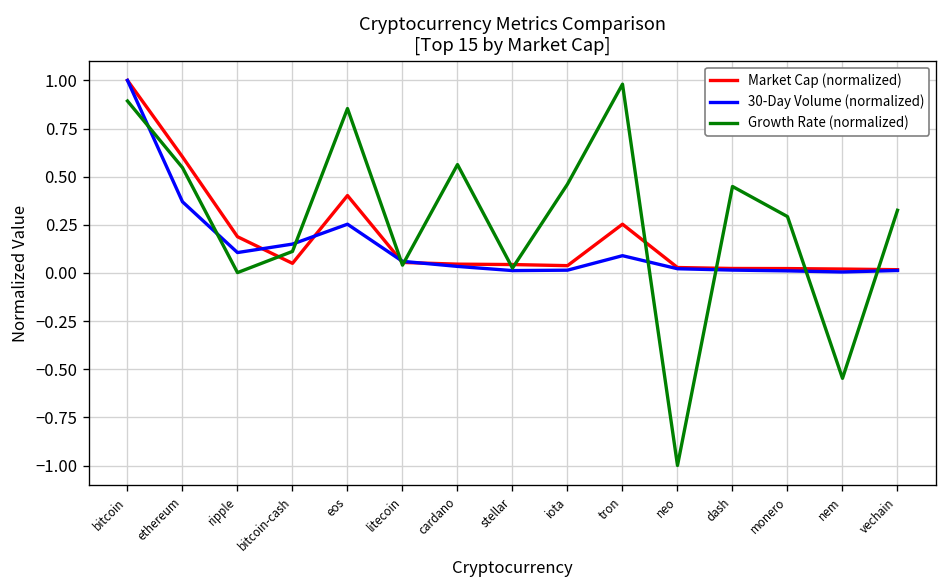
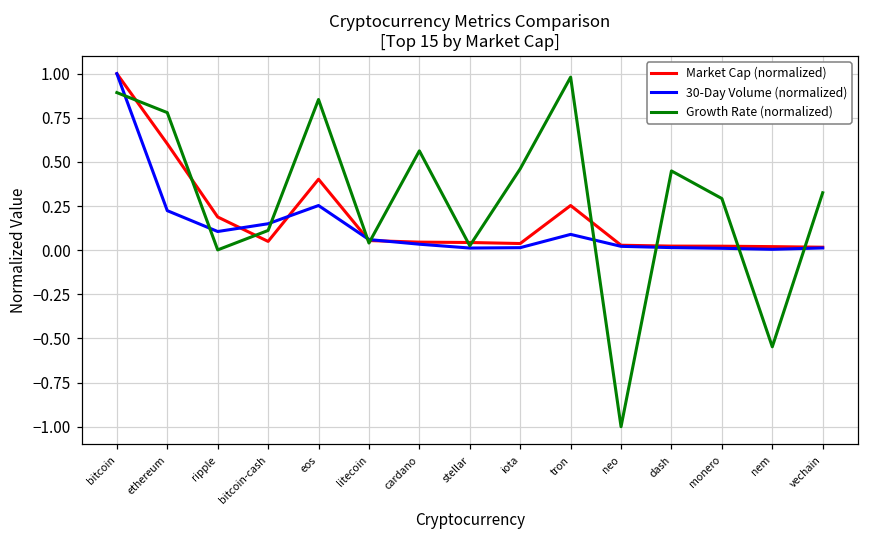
30-Day Volume (normalized), ethereum: 0.37 -> 0.22
Growth Rate (normalized), ethereum: 0.55 -> 0.78
